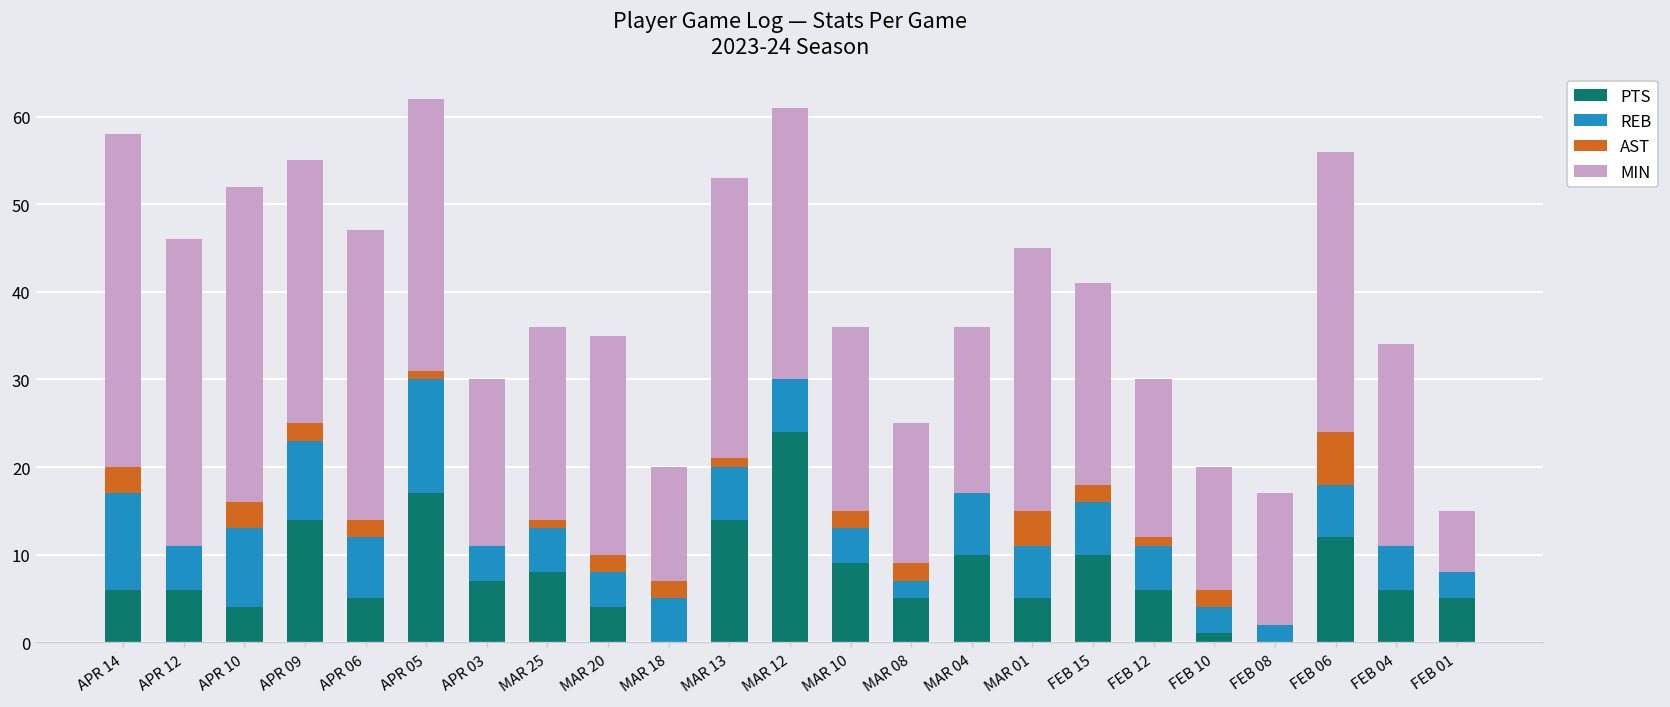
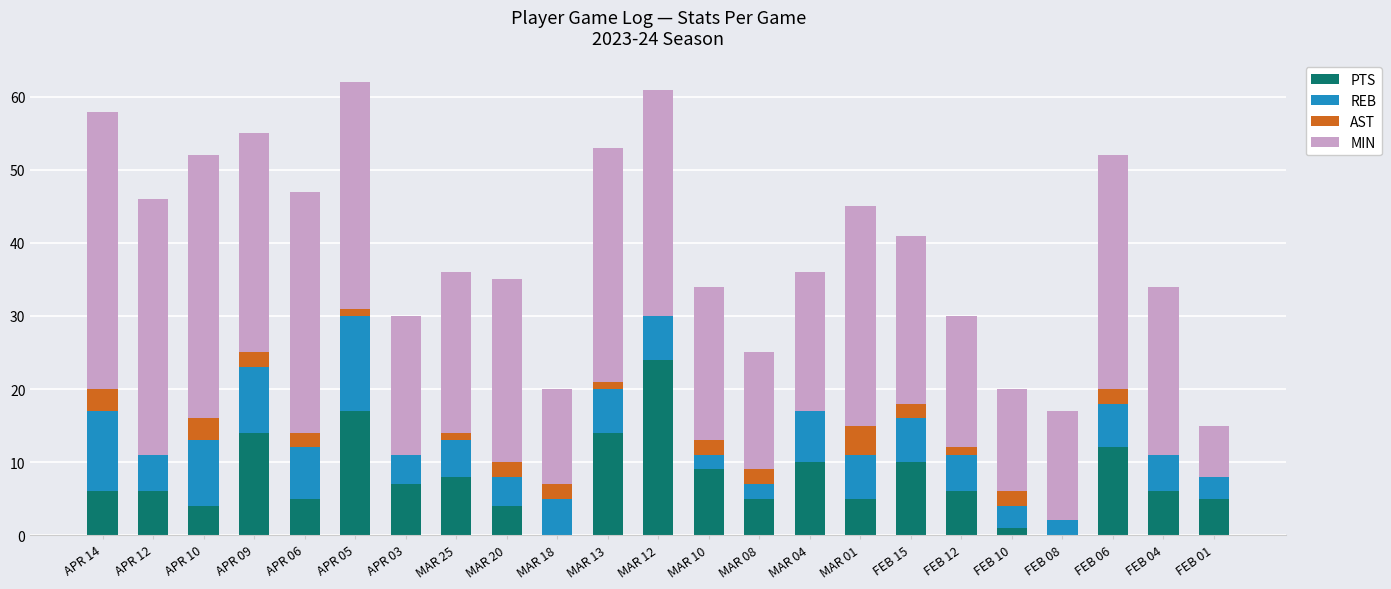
REB, MAR 10: 4 -> 2
AST, FEB 06: 6 -> 2
